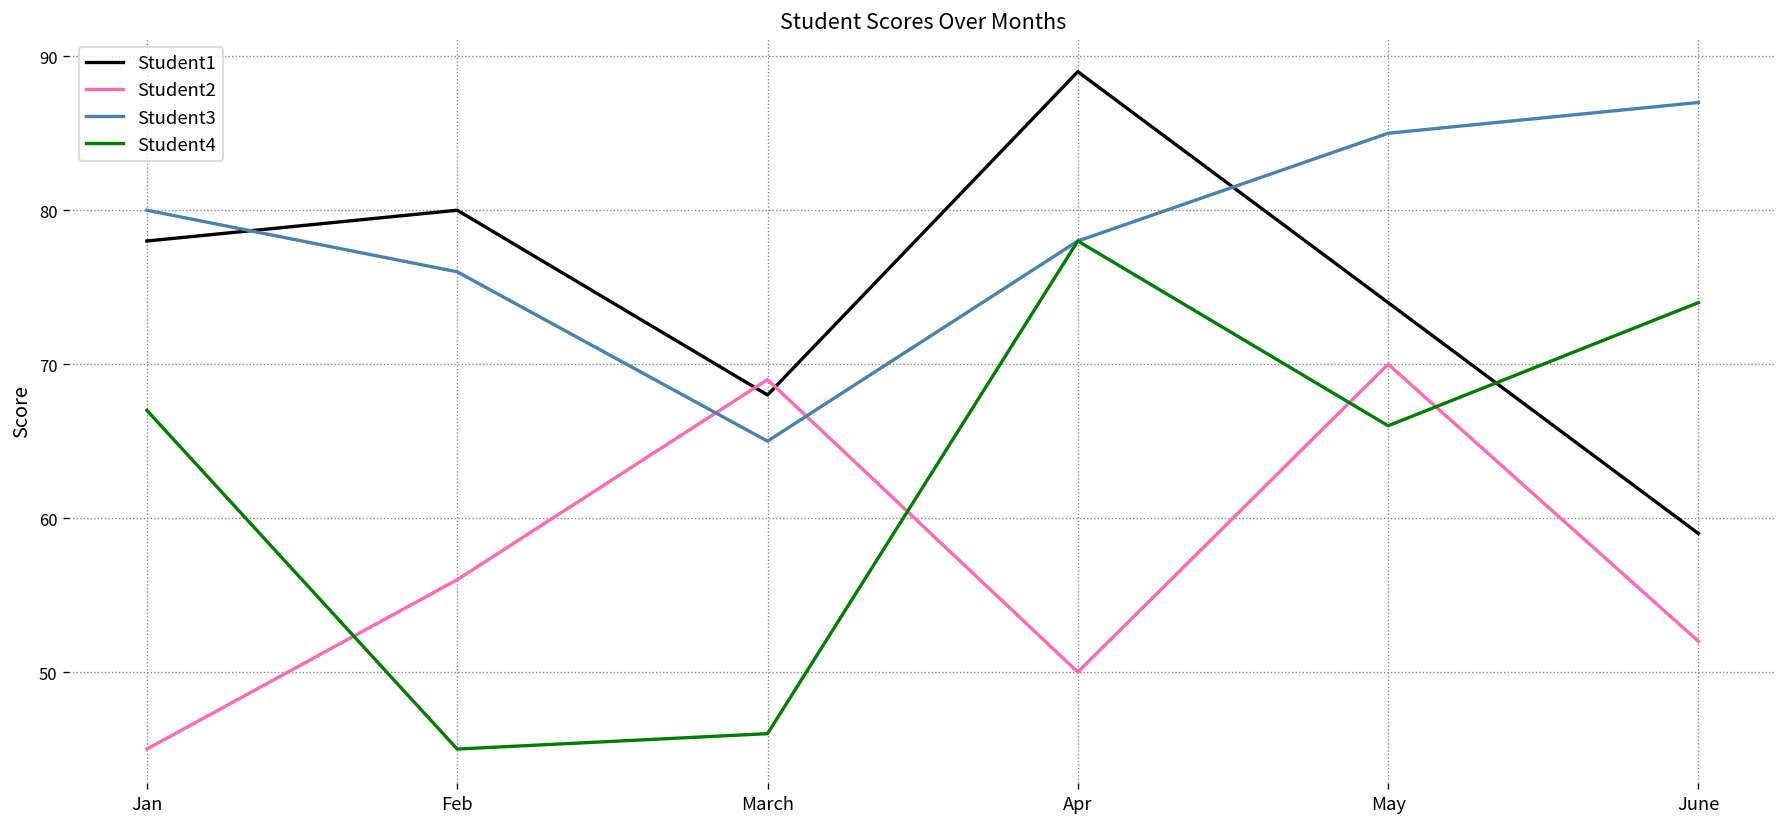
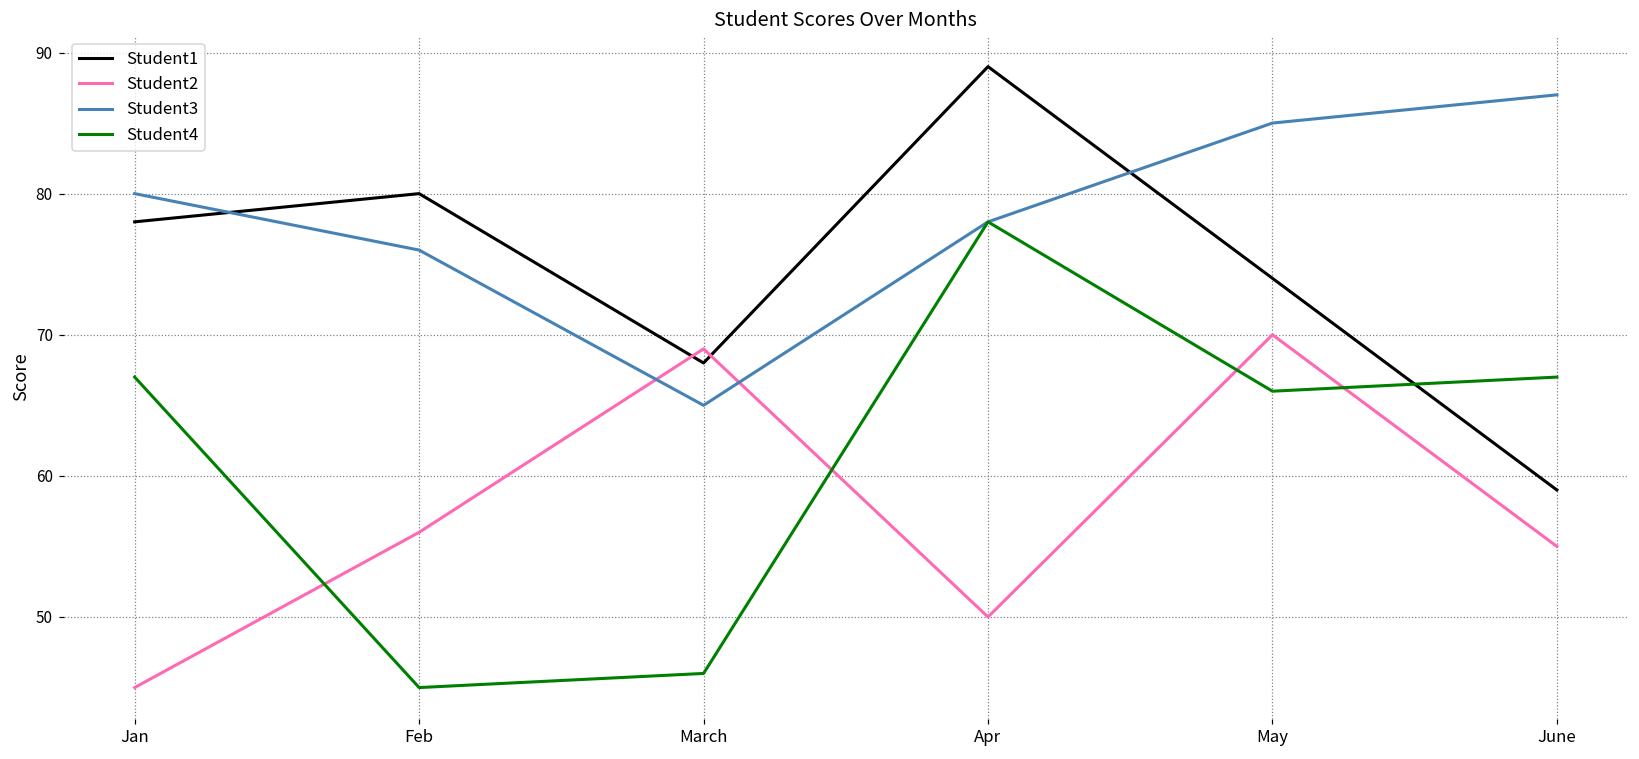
Student2, June: 52 -> 55
Student4, June: 74 -> 67
